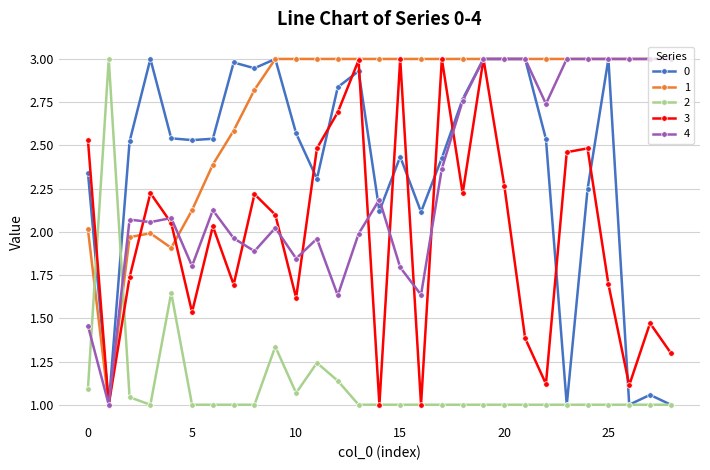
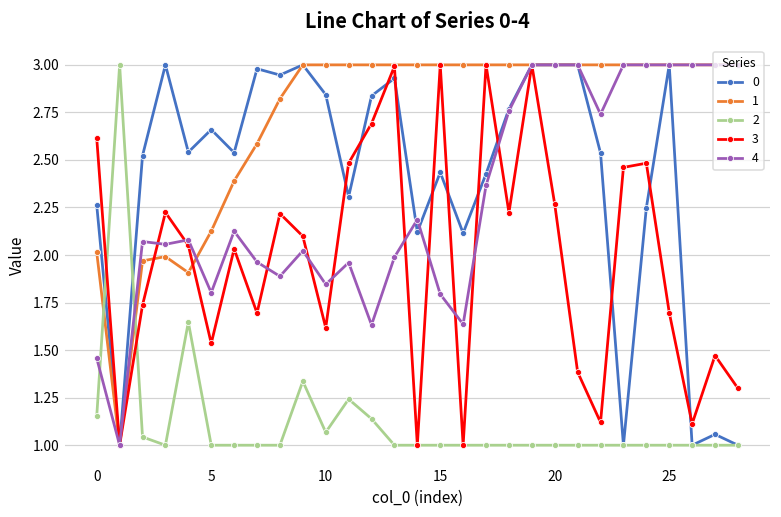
0, 0: 2.34 -> 2.26
2, 0: 1.09 -> 1.15
3, 0: 2.53 -> 2.61
0, 5: 2.53 -> 2.66
0, 10: 2.57 -> 2.84
